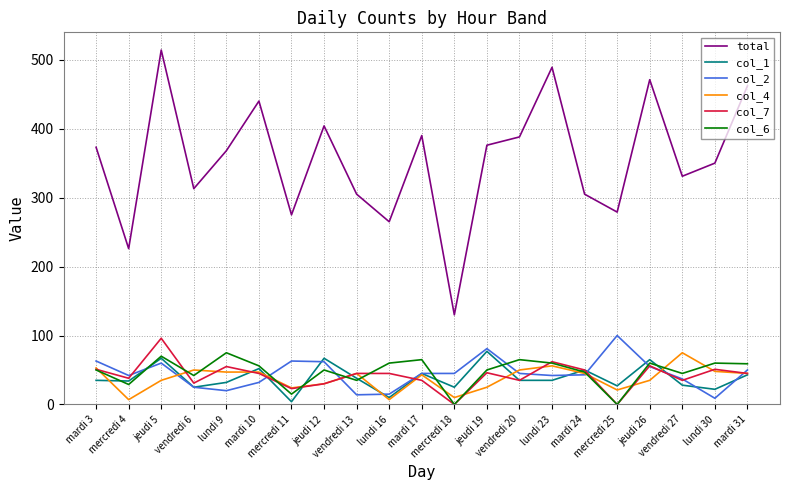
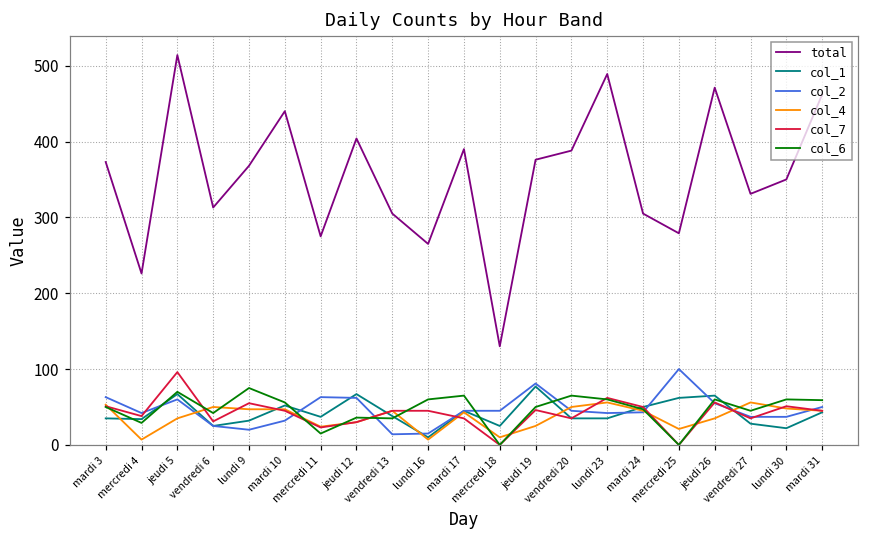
col_1, mercredi 11: 0 -> 40
col_6, jeudi 12: 50 -> 40
col_1, mercredi 25: 30 -> 60
col_4, vendredi 27: 80 -> 60
col_2, lundi 30: 10 -> 40
